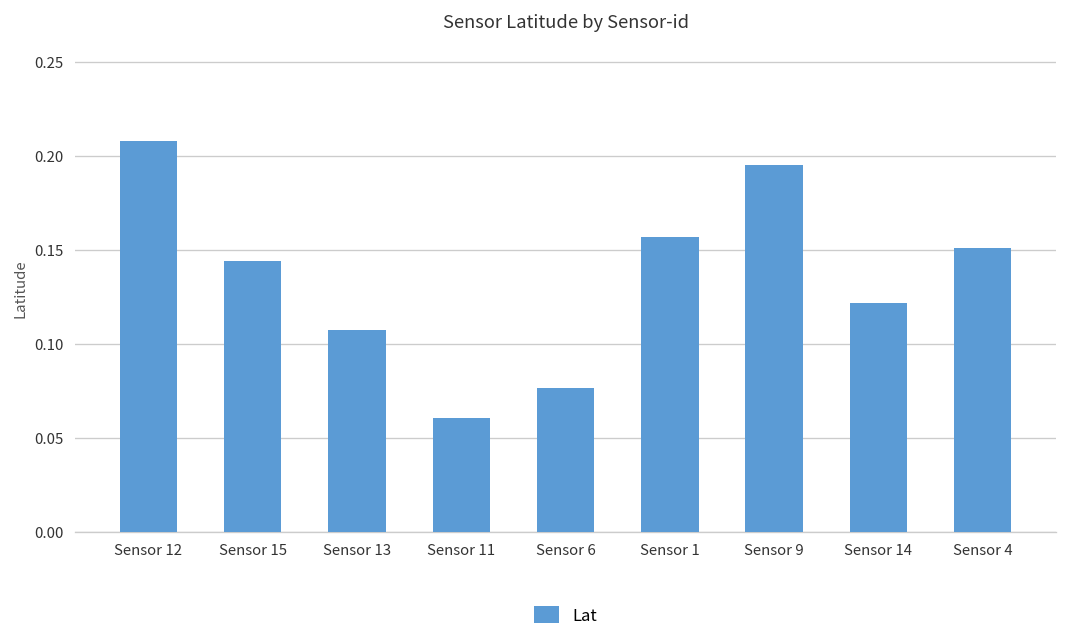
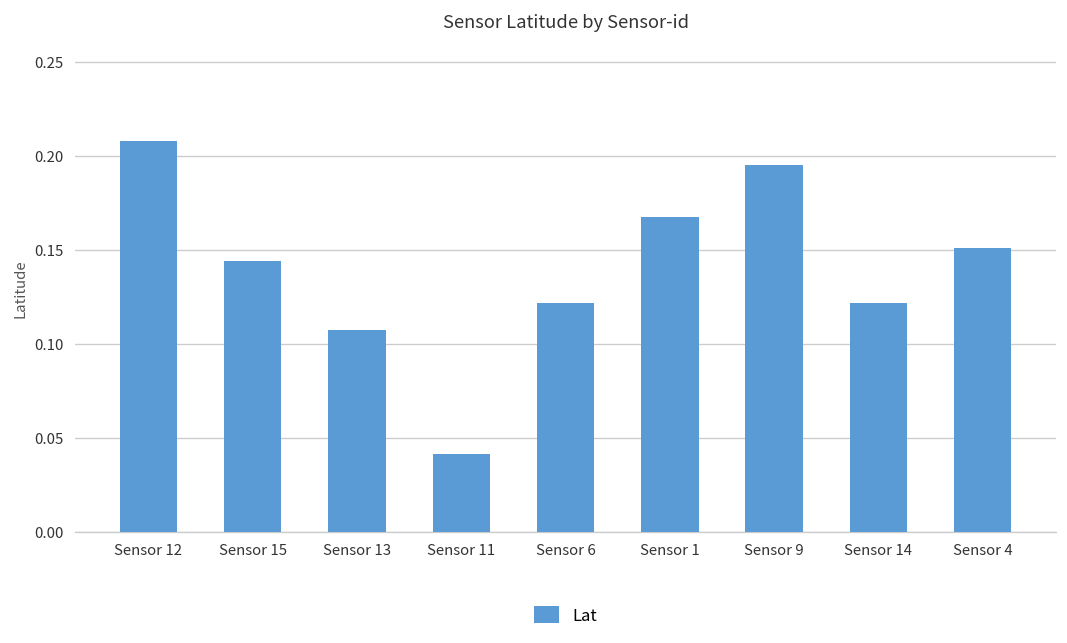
Sensor 11: 0.061 -> 0.041
Sensor 6: 0.077 -> 0.122
Sensor 1: 0.157 -> 0.168
